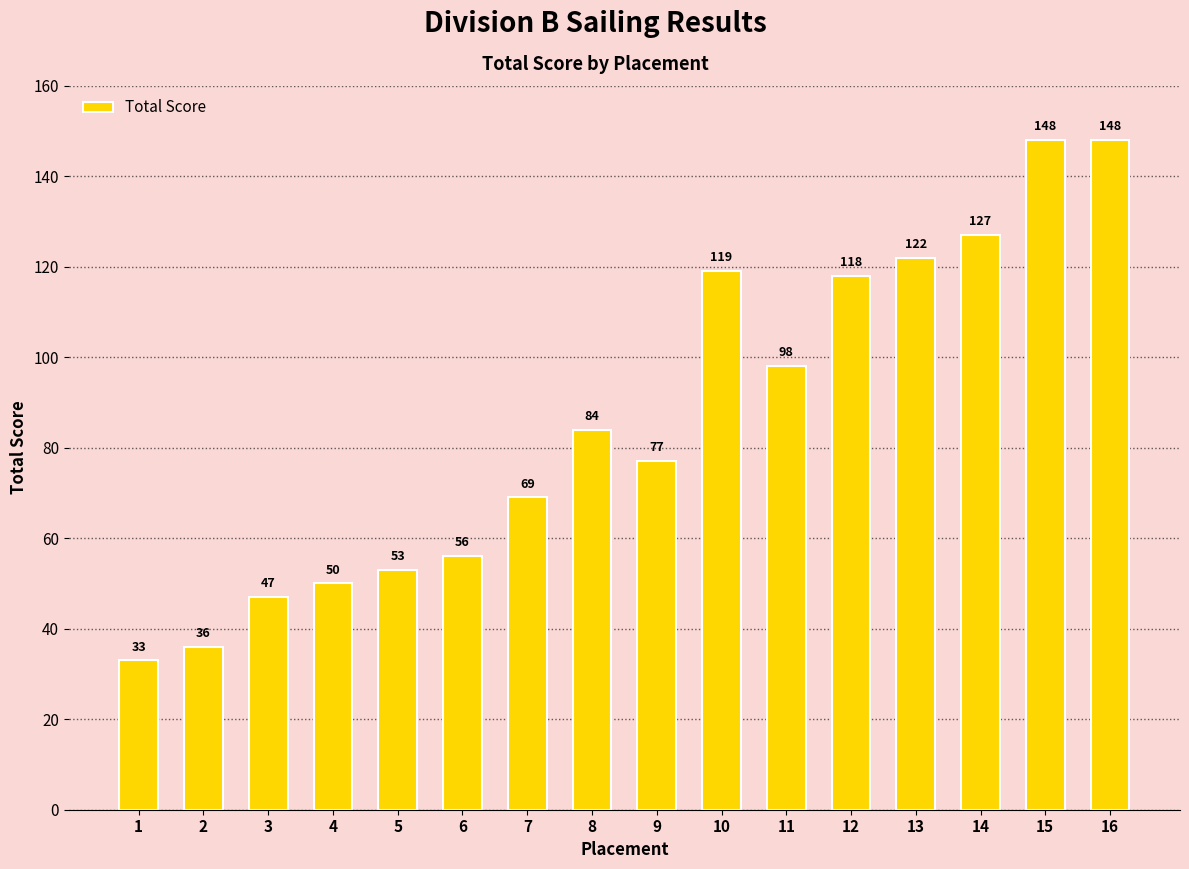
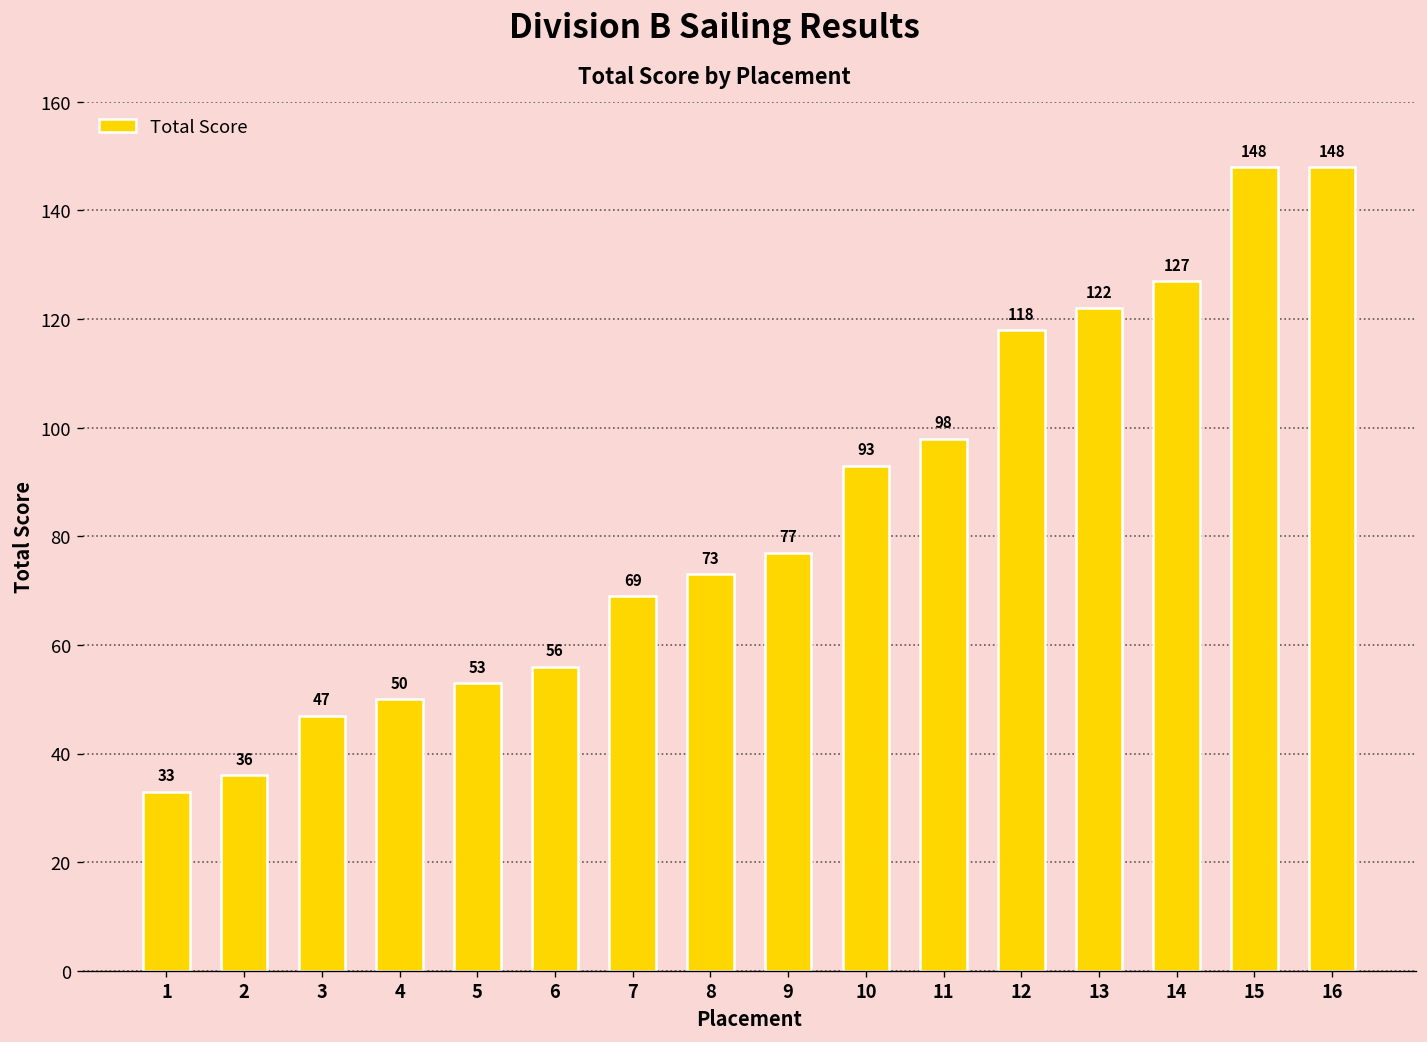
8: 84 -> 73
10: 119 -> 93
